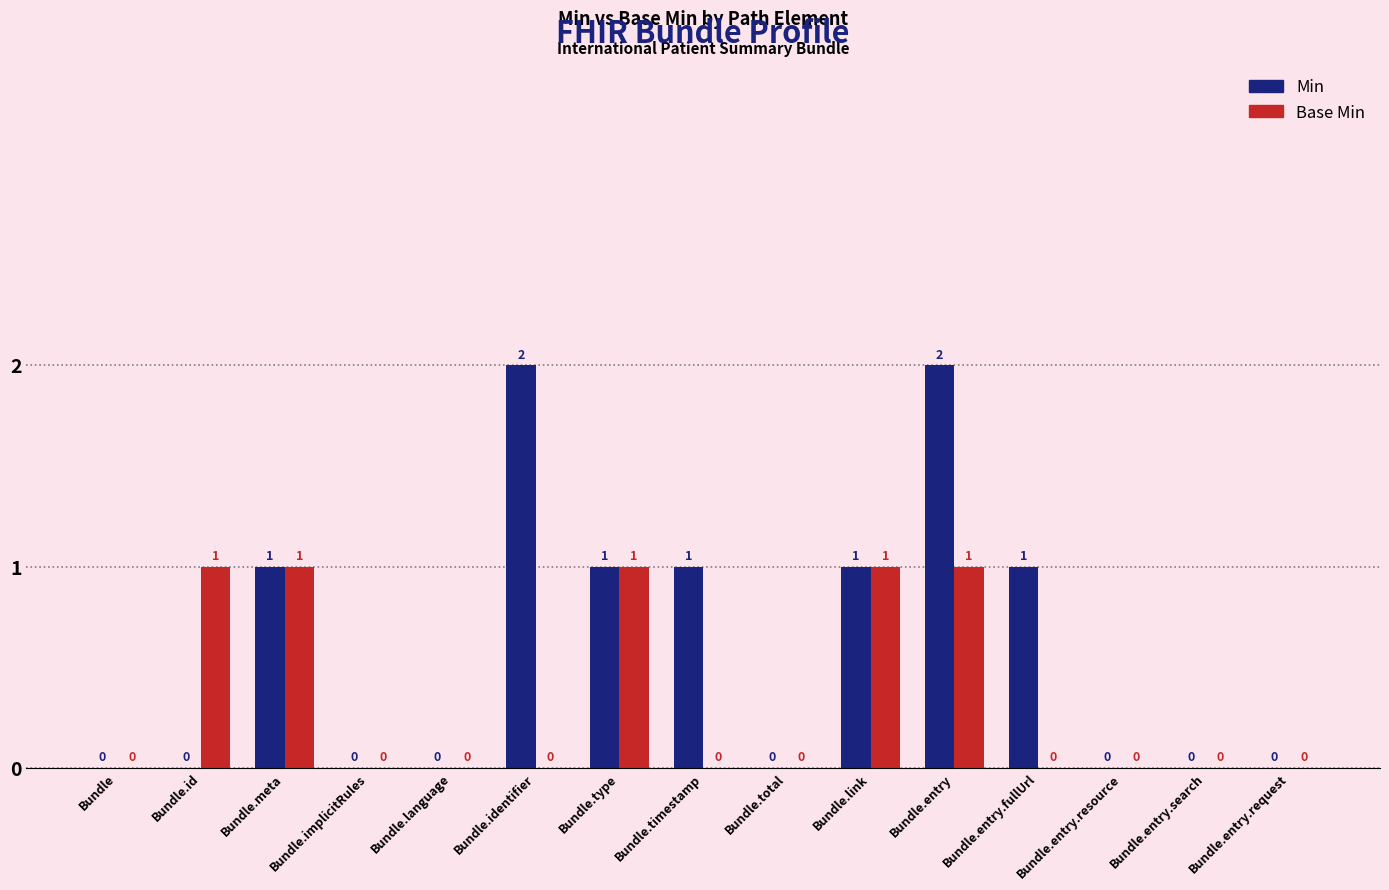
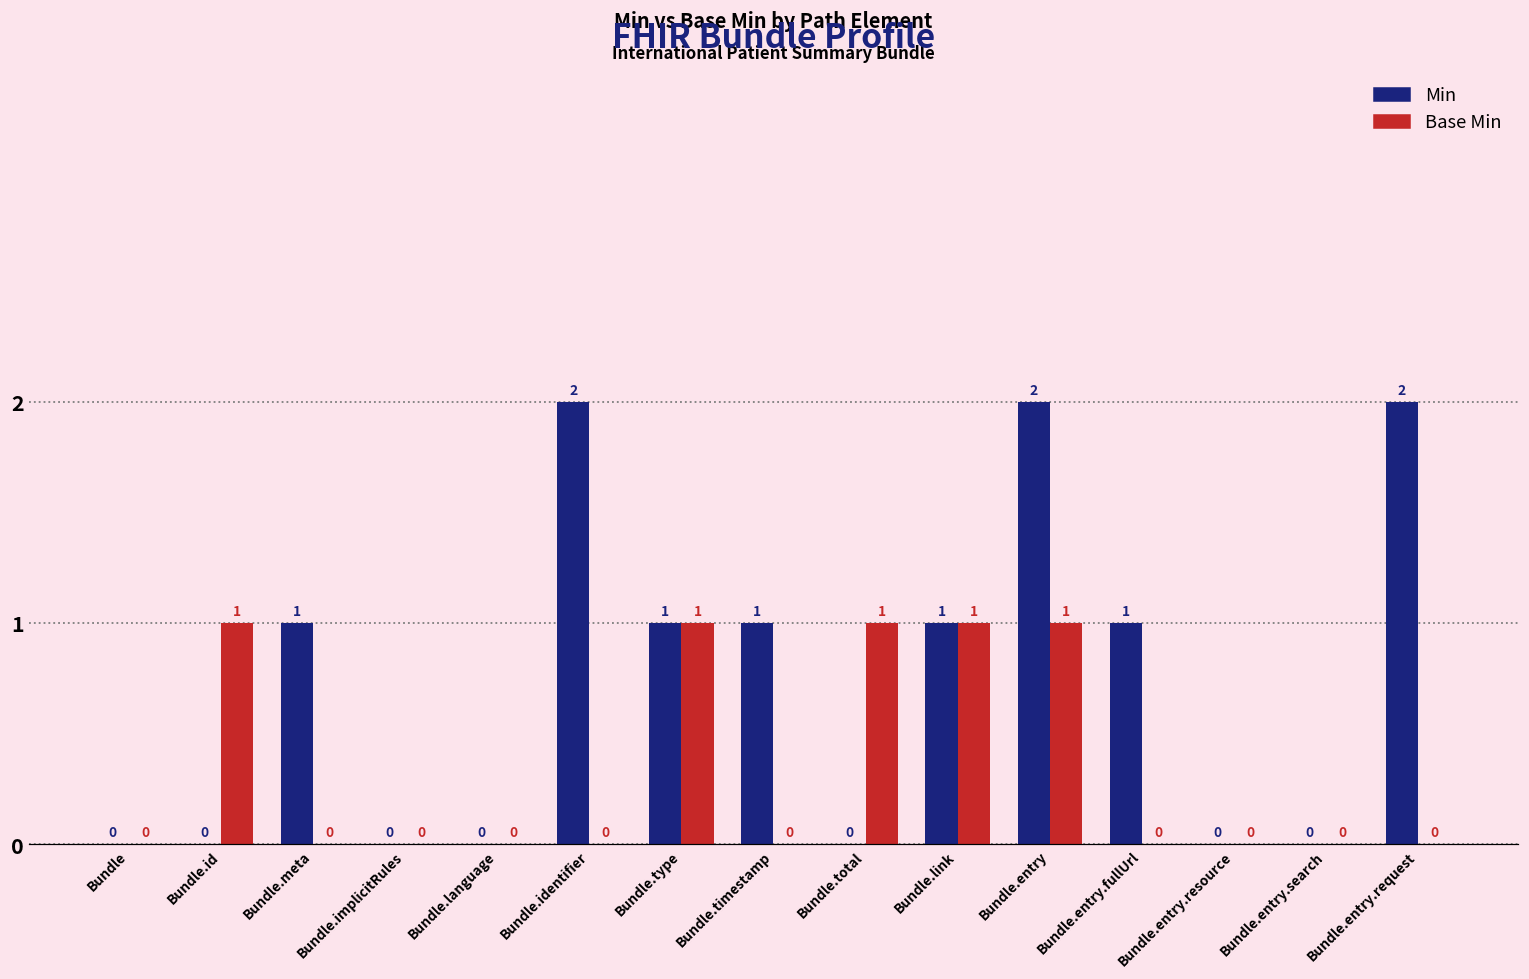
Base Min, Bundle.meta: 1 -> 0
Base Min, Bundle.total: 0 -> 1
Min, Bundle.entry.request: 0 -> 2
